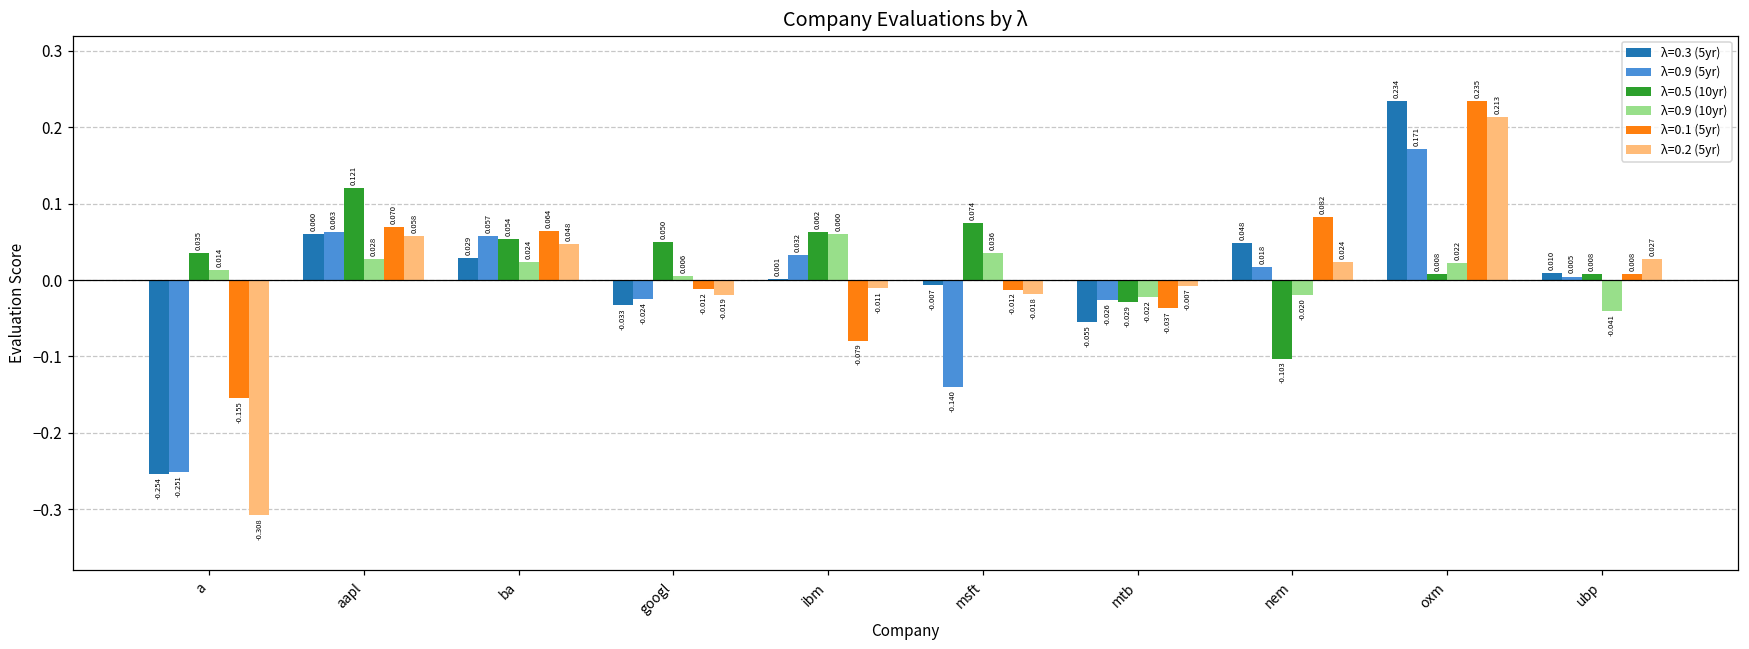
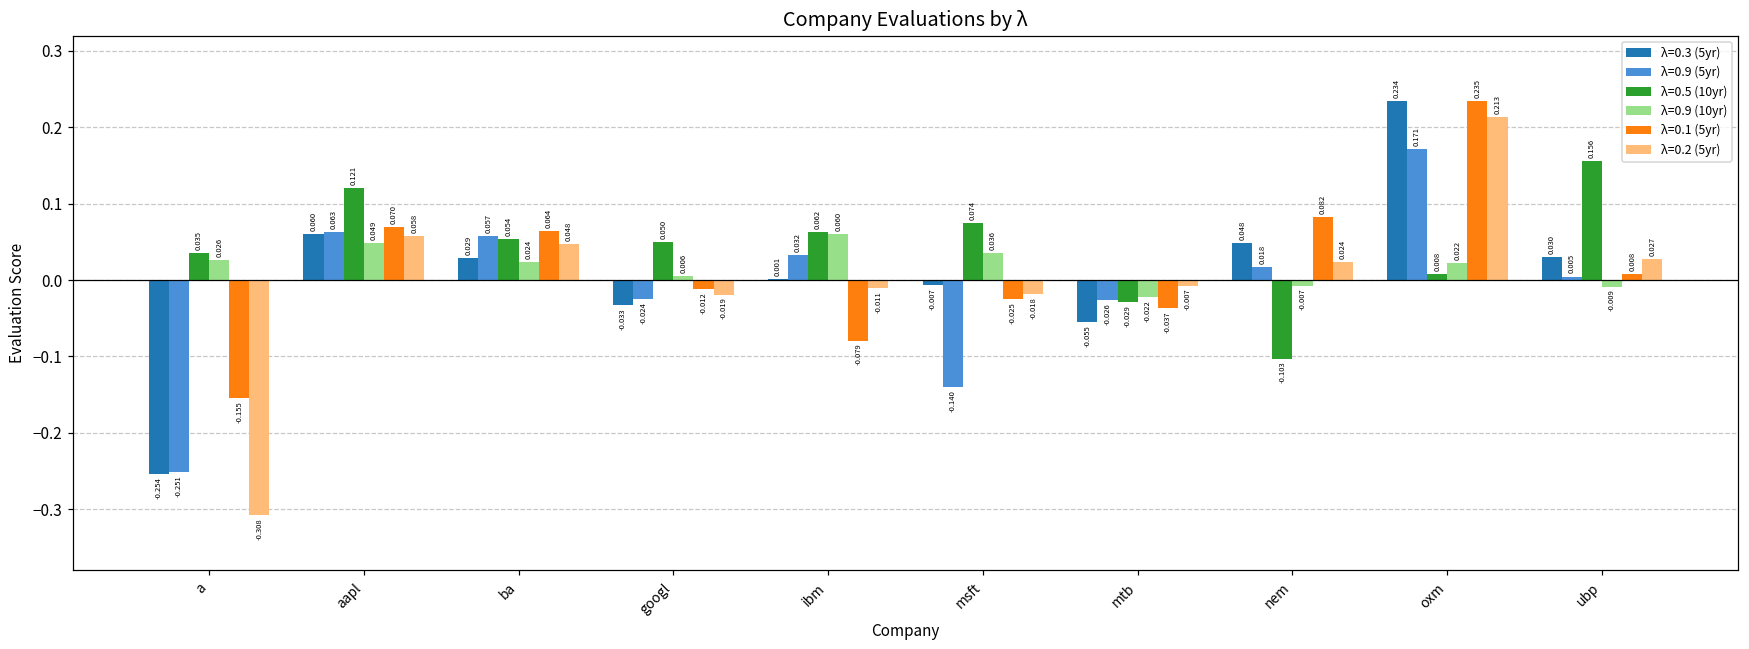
λ=0.9 (10yr), a: 0.014 -> 0.026
λ=0.9 (10yr), aapl: 0.028 -> 0.049
λ=0.1 (5yr), msft: -0.012 -> -0.025
λ=0.9 (10yr), nem: -0.020 -> -0.007
λ=0.3 (5yr), ubp: 0.010 -> 0.030
λ=0.5 (10yr), ubp: 0.008 -> 0.156
λ=0.9 (10yr), ubp: -0.041 -> -0.009
